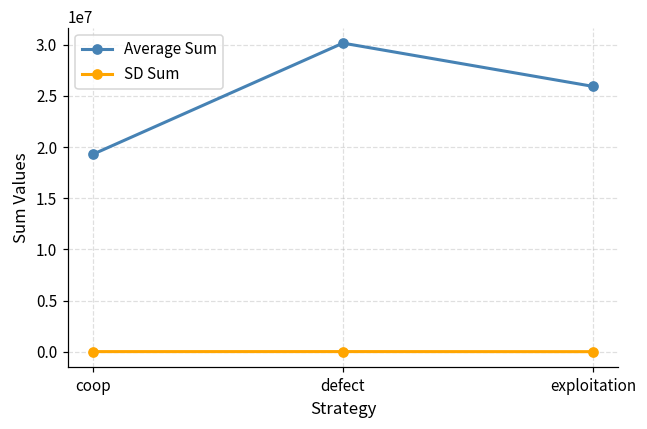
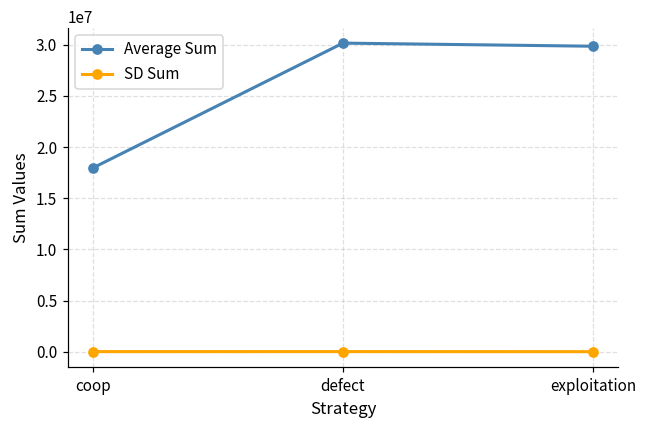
Average Sum, coop: 19000000 -> 18000000
Average Sum, exploitation: 26000000 -> 30000000
